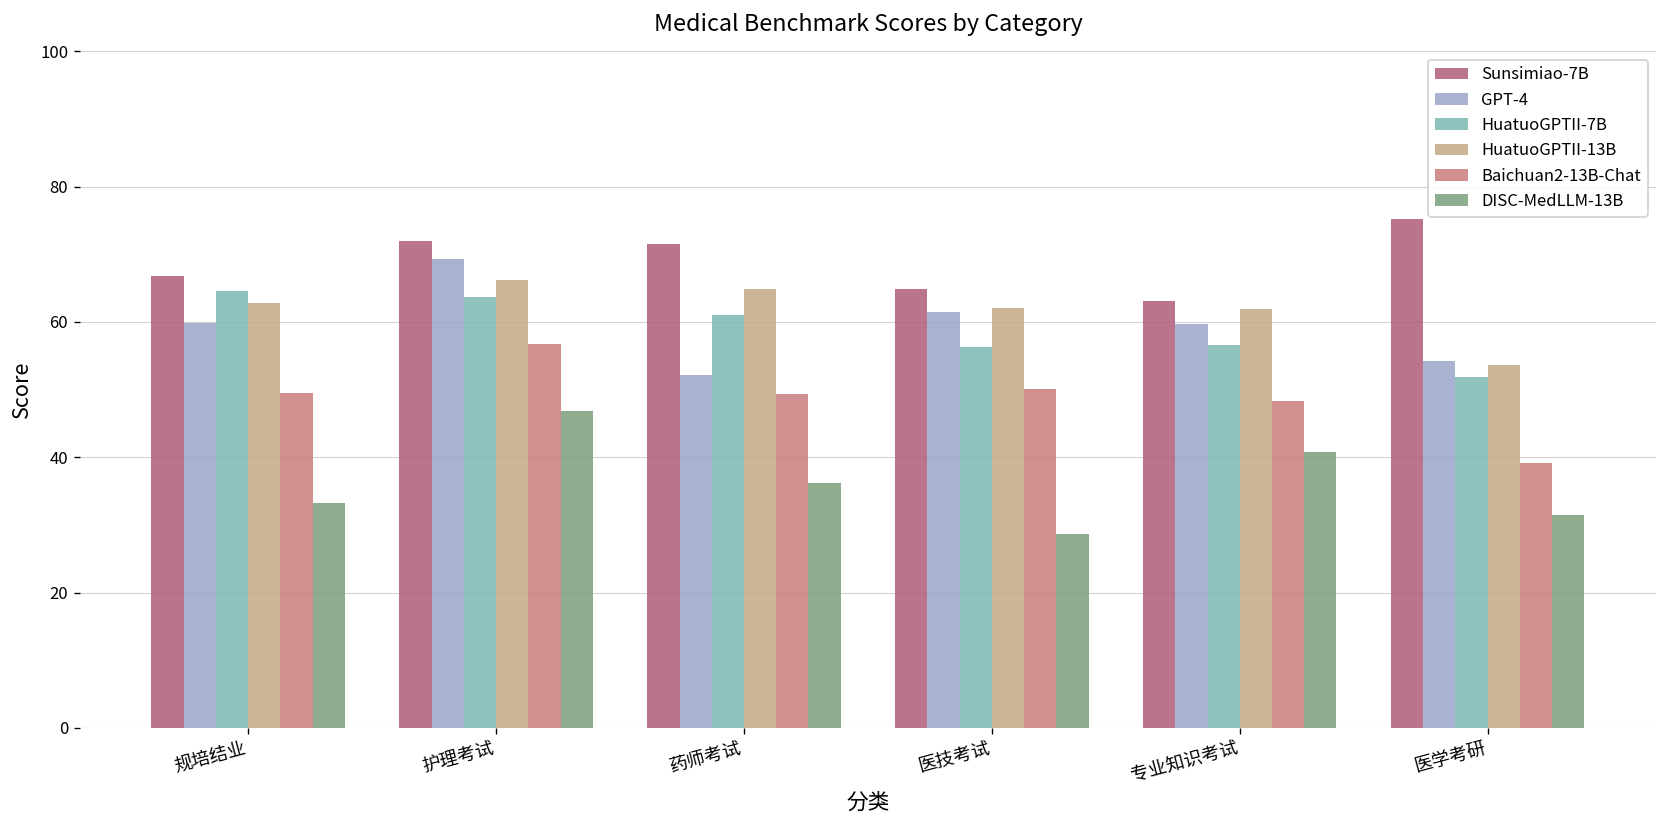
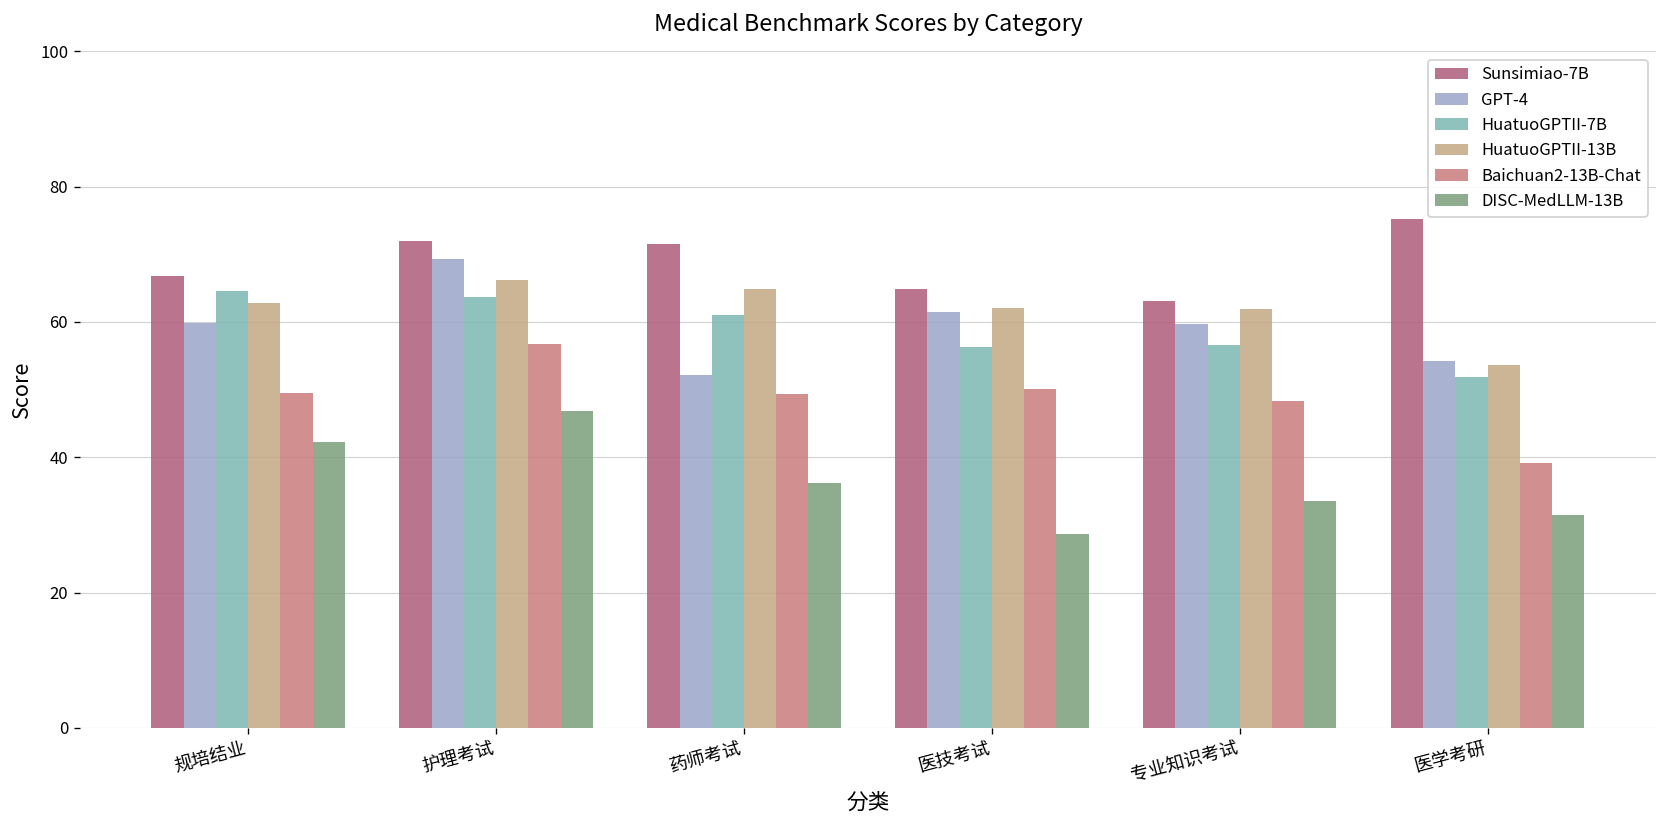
DISC-MedLLM-13B, 规培结业: 33 -> 42
DISC-MedLLM-13B, 专业知识考试: 41 -> 34
